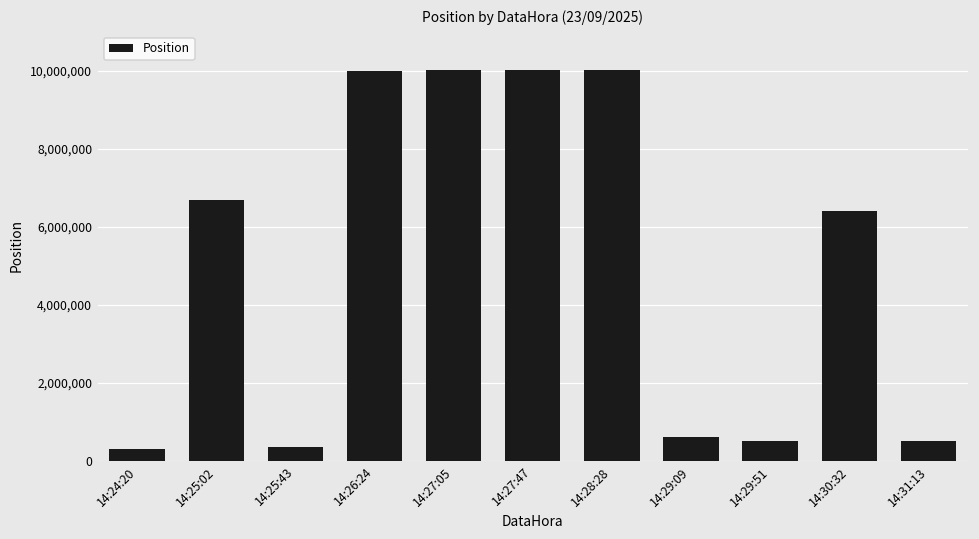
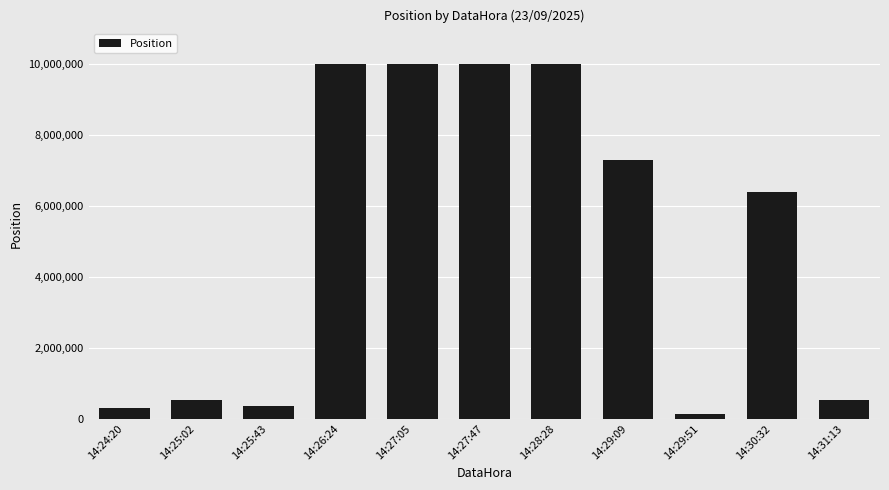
14:25:02: 6,700,000 -> 500,000
14:29:09: 600,000 -> 7,300,000
14:29:51: 500,000 -> 100,000
